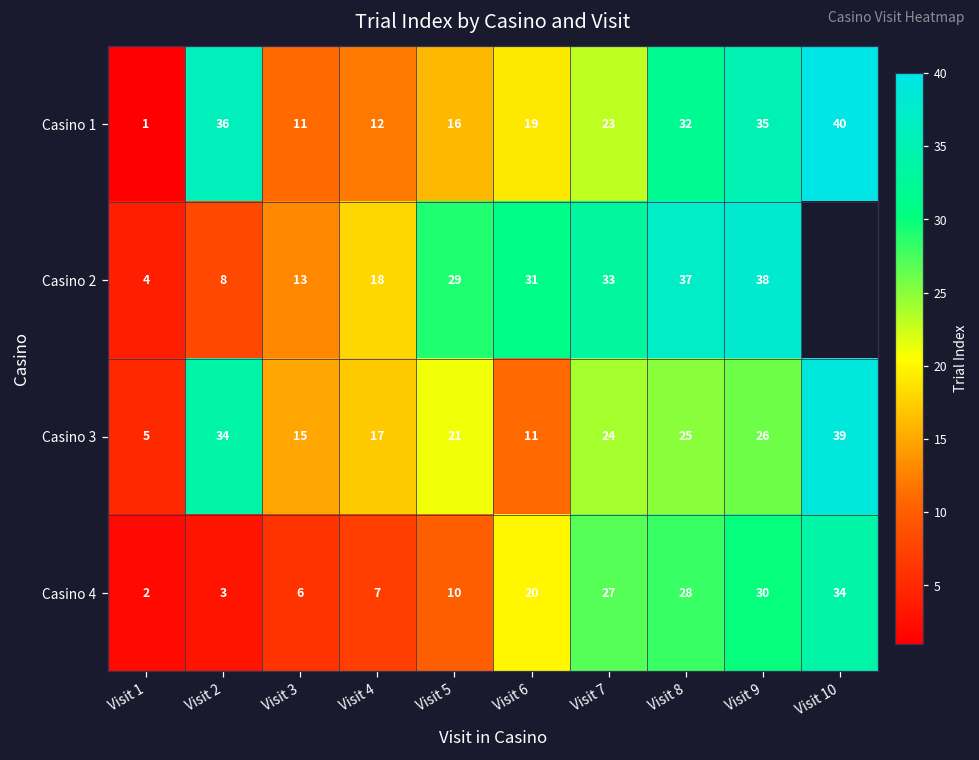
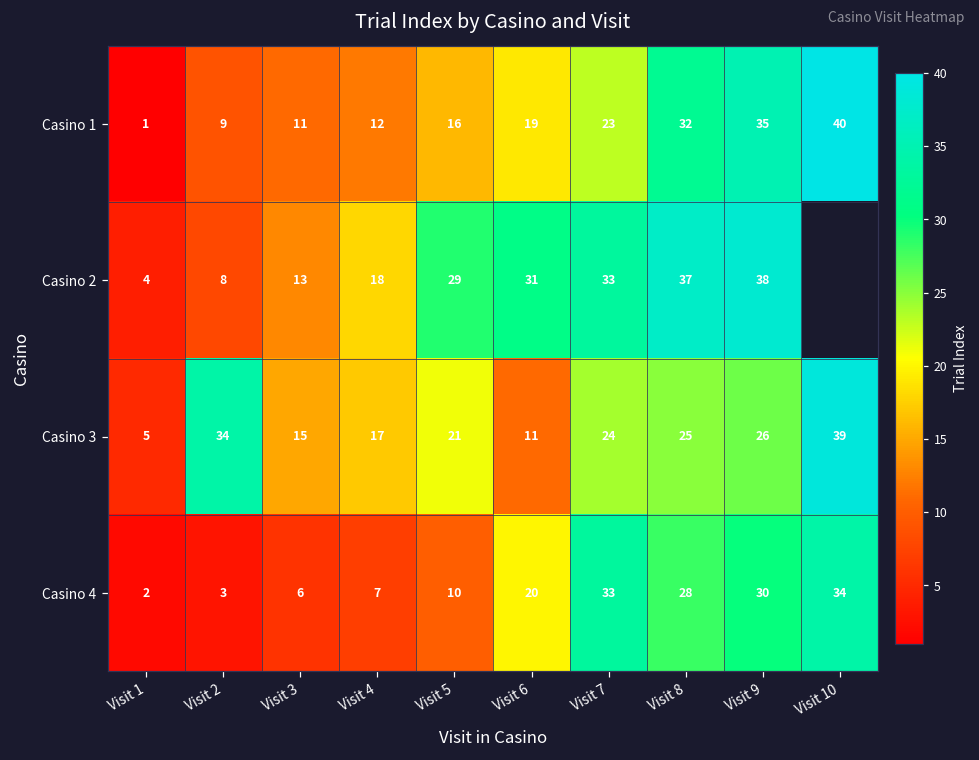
Casino 1, Visit 2: 36 -> 9
Casino 4, Visit 7: 27 -> 33
